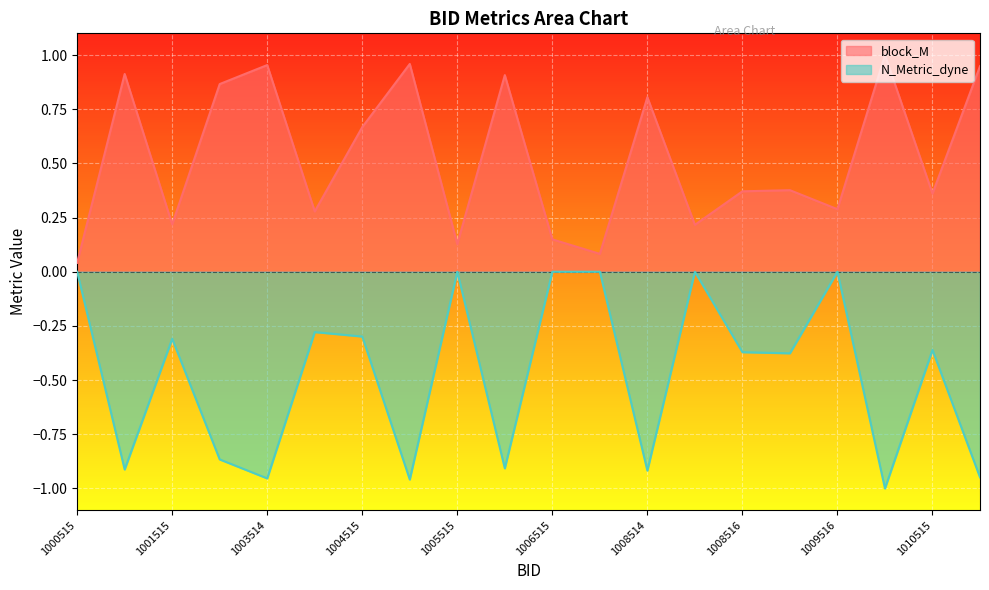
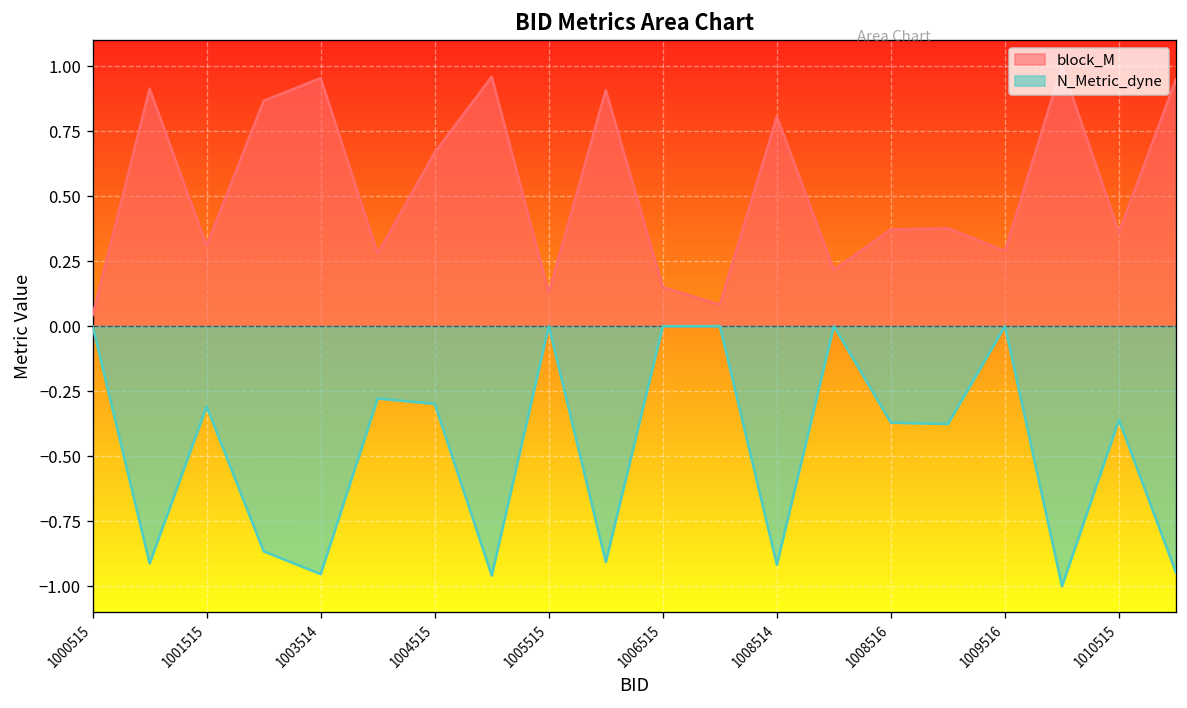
block_M, 1001515: 0.22 -> 0.31
